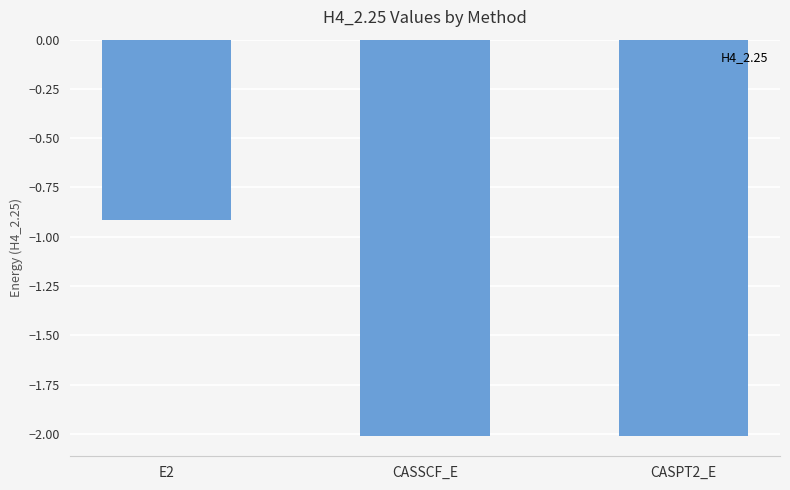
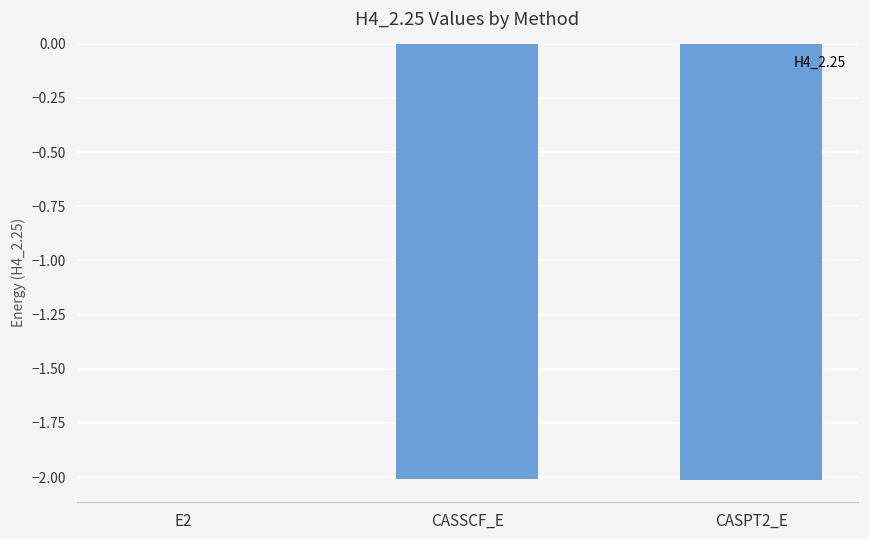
E2: -0.91 -> 0.00
